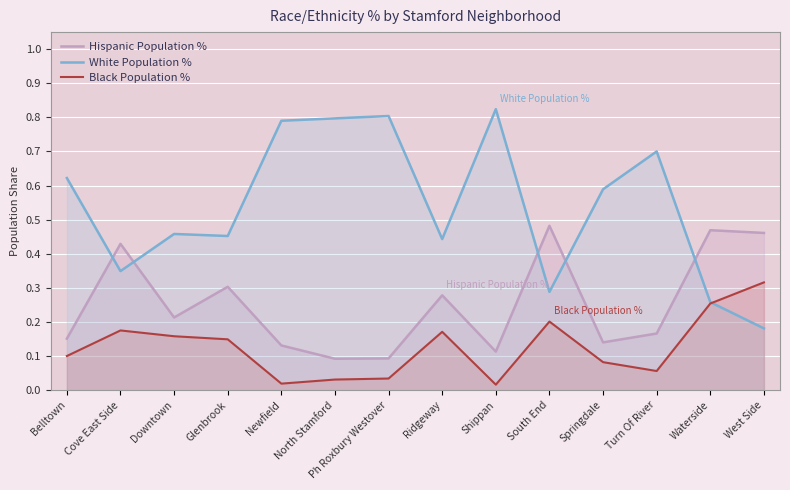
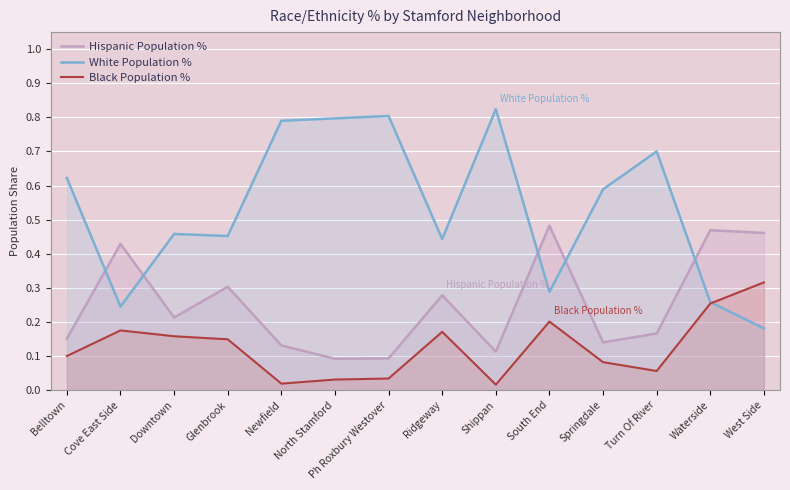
White Population %, Cove East Side: 0.35 -> 0.25
